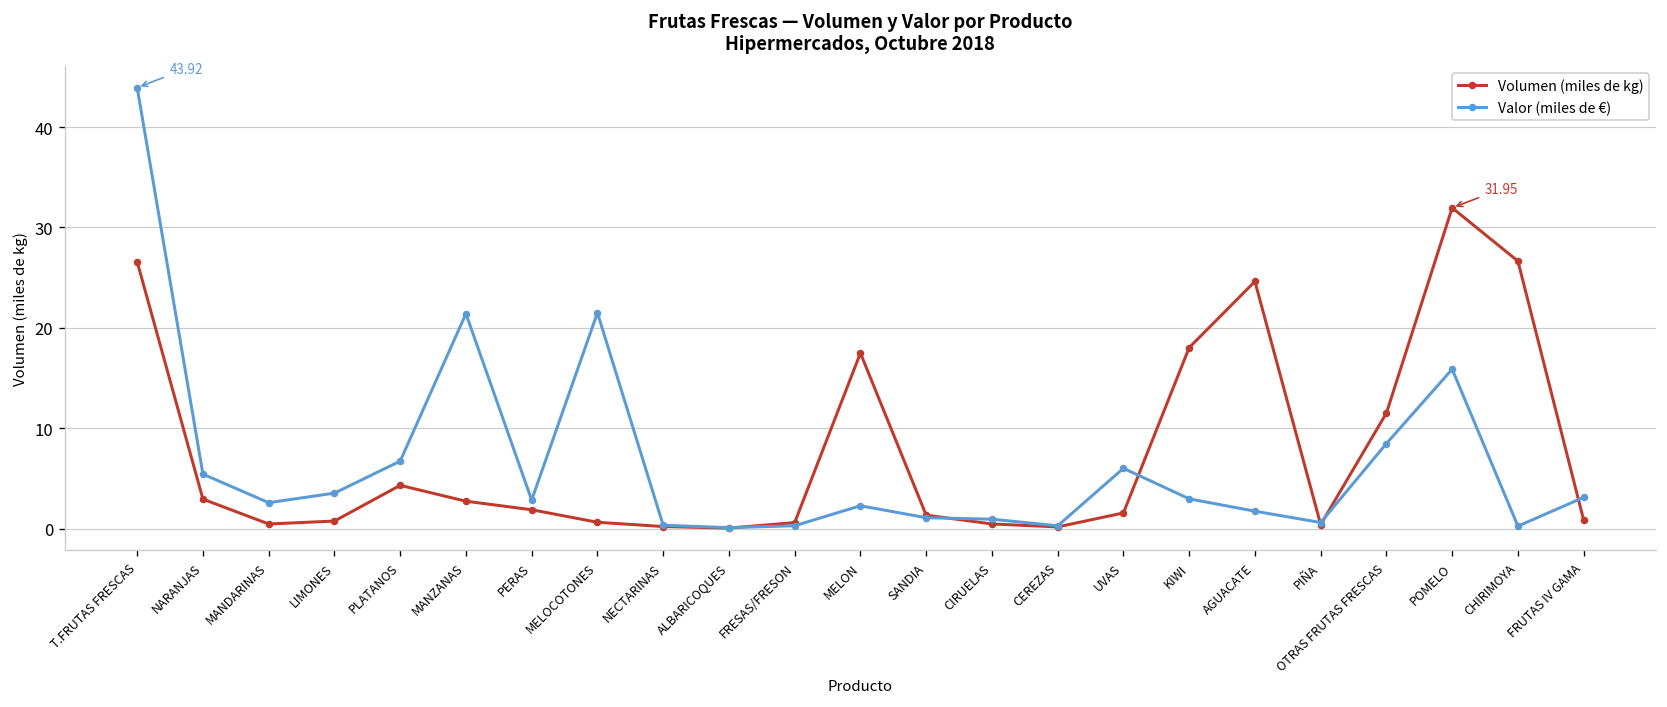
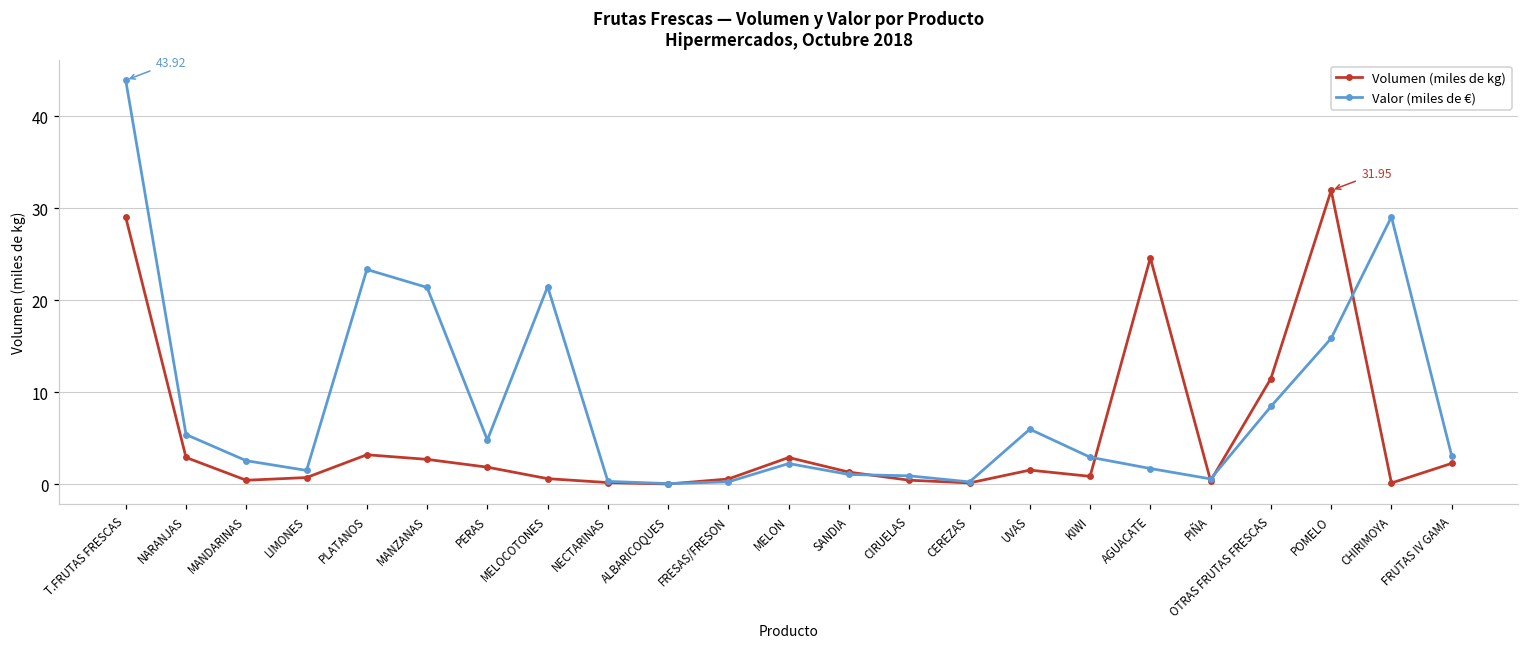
Volumen (miles de kg), T.FRUTAS FRESCAS: 27 -> 29
Valor (miles de €), LIMONES: 4 -> 2
Volumen (miles de kg), PLATANOS: 4 -> 3
Valor (miles de €), PLATANOS: 7 -> 23
Valor (miles de €), PERAS: 3 -> 5
Volumen (miles de kg), MELON: 17 -> 3
Volumen (miles de kg), KIWI: 18 -> 1
Volumen (miles de kg), CHIRIMOYA: 27 -> 0
Valor (miles de €), CHIRIMOYA: 0 -> 29
Volumen (miles de kg), FRUTAS IV GAMA: 1 -> 2
